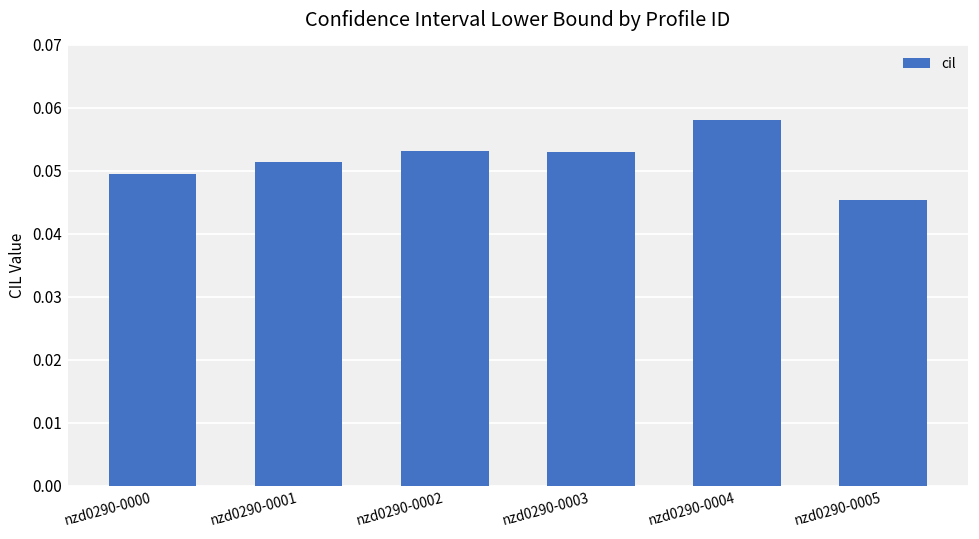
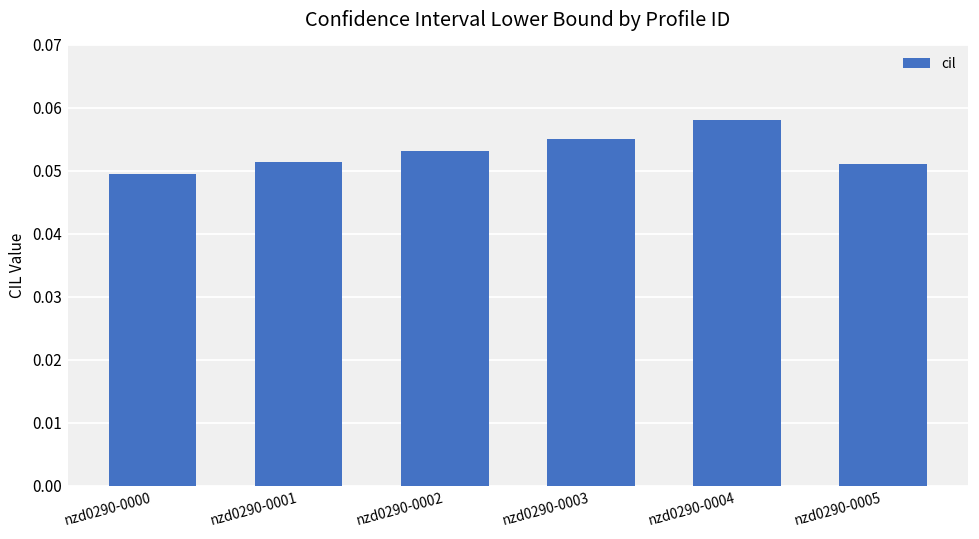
nzd0290-0003: 0.053 -> 0.055
nzd0290-0005: 0.045 -> 0.051
